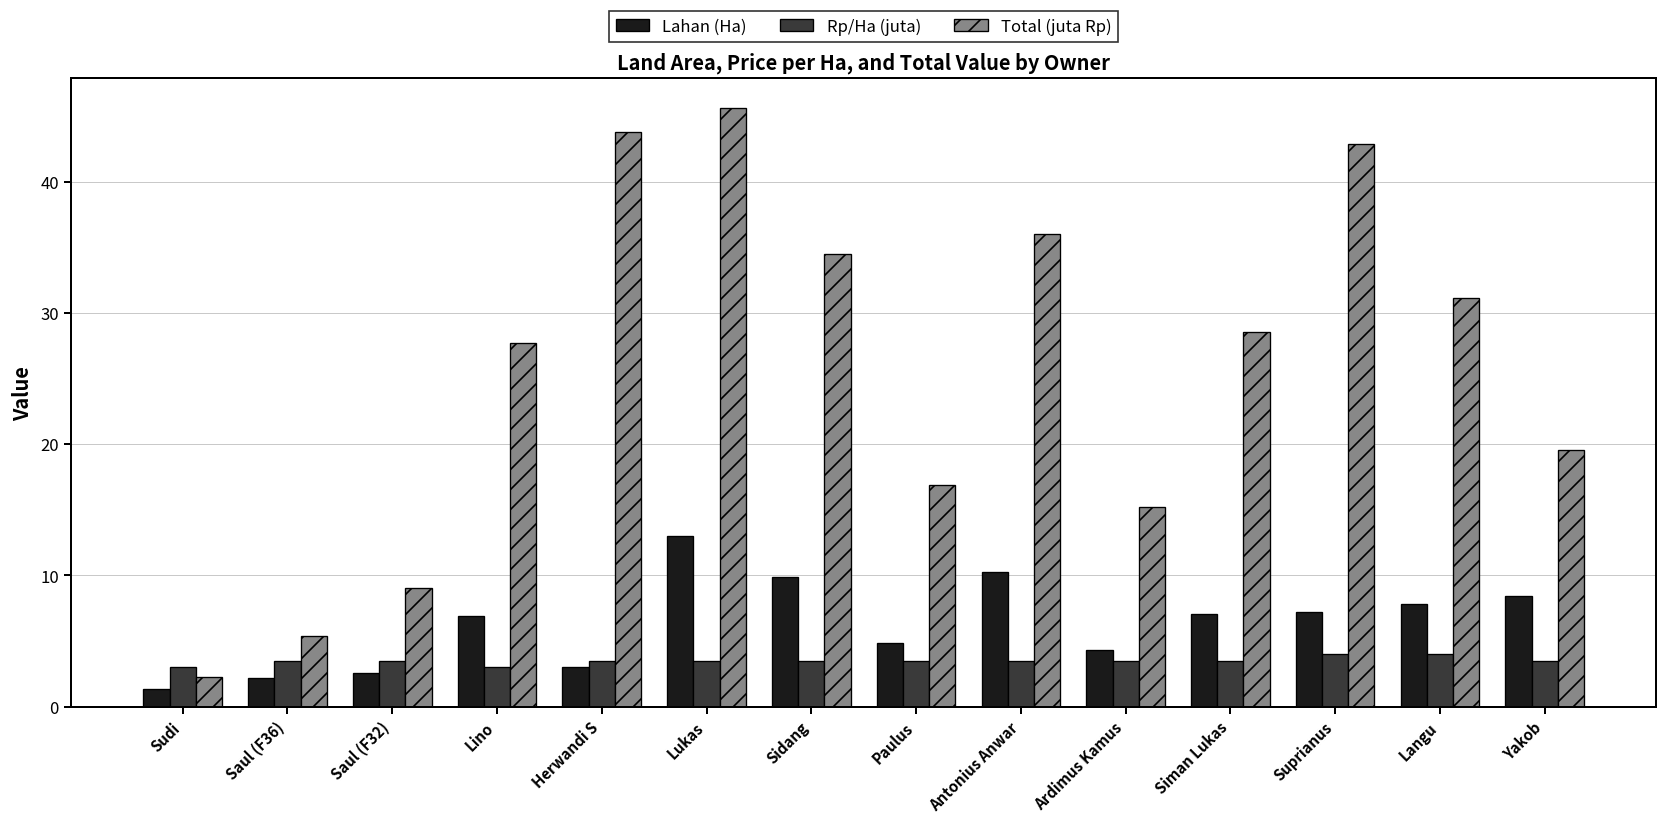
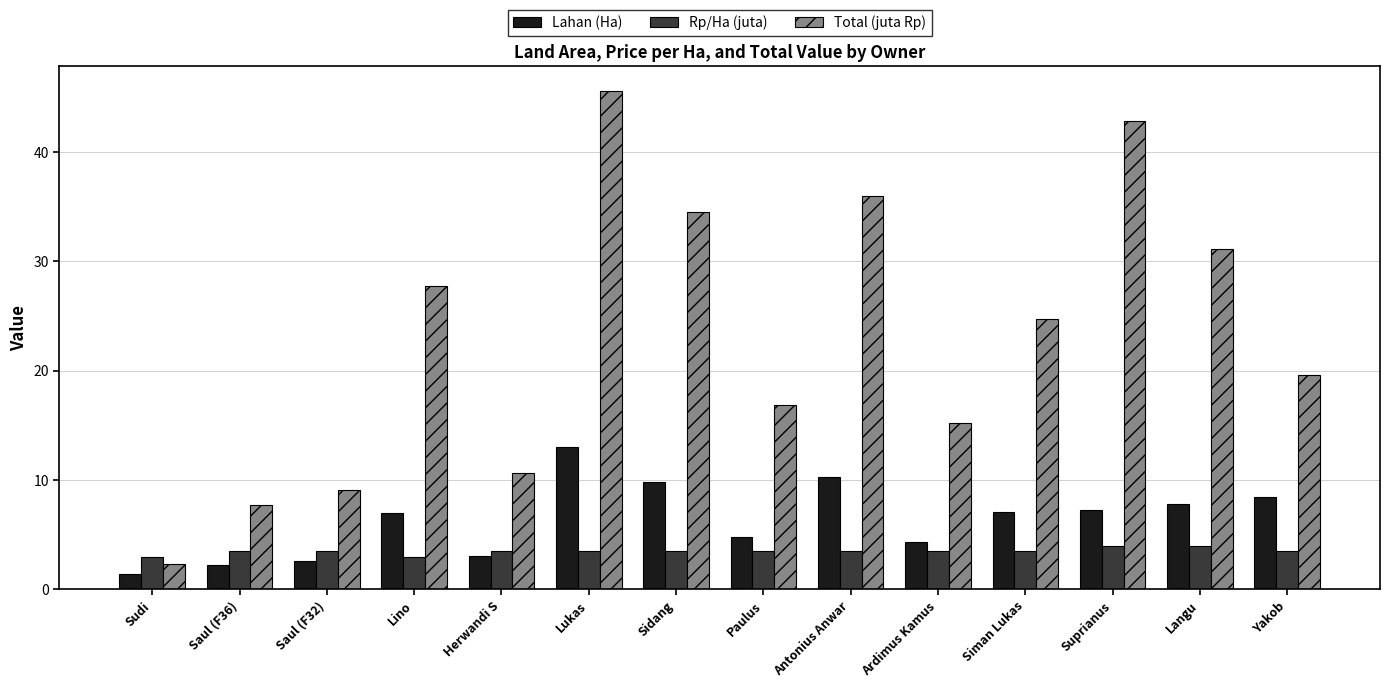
Total (juta Rp), Saul (F36): 5.4 -> 7.7
Total (juta Rp), Herwandi S: 43.8 -> 10.6
Total (juta Rp), Siman Lukas: 28.5 -> 24.7
